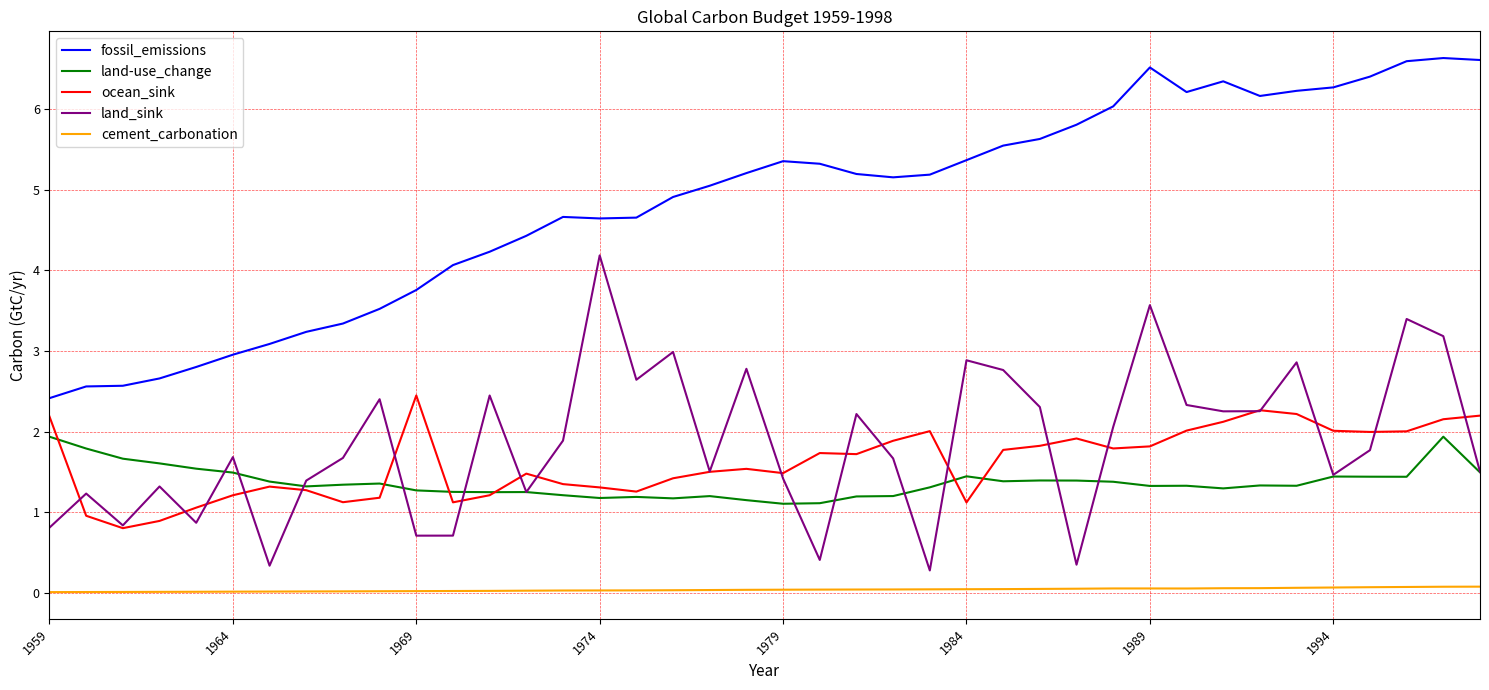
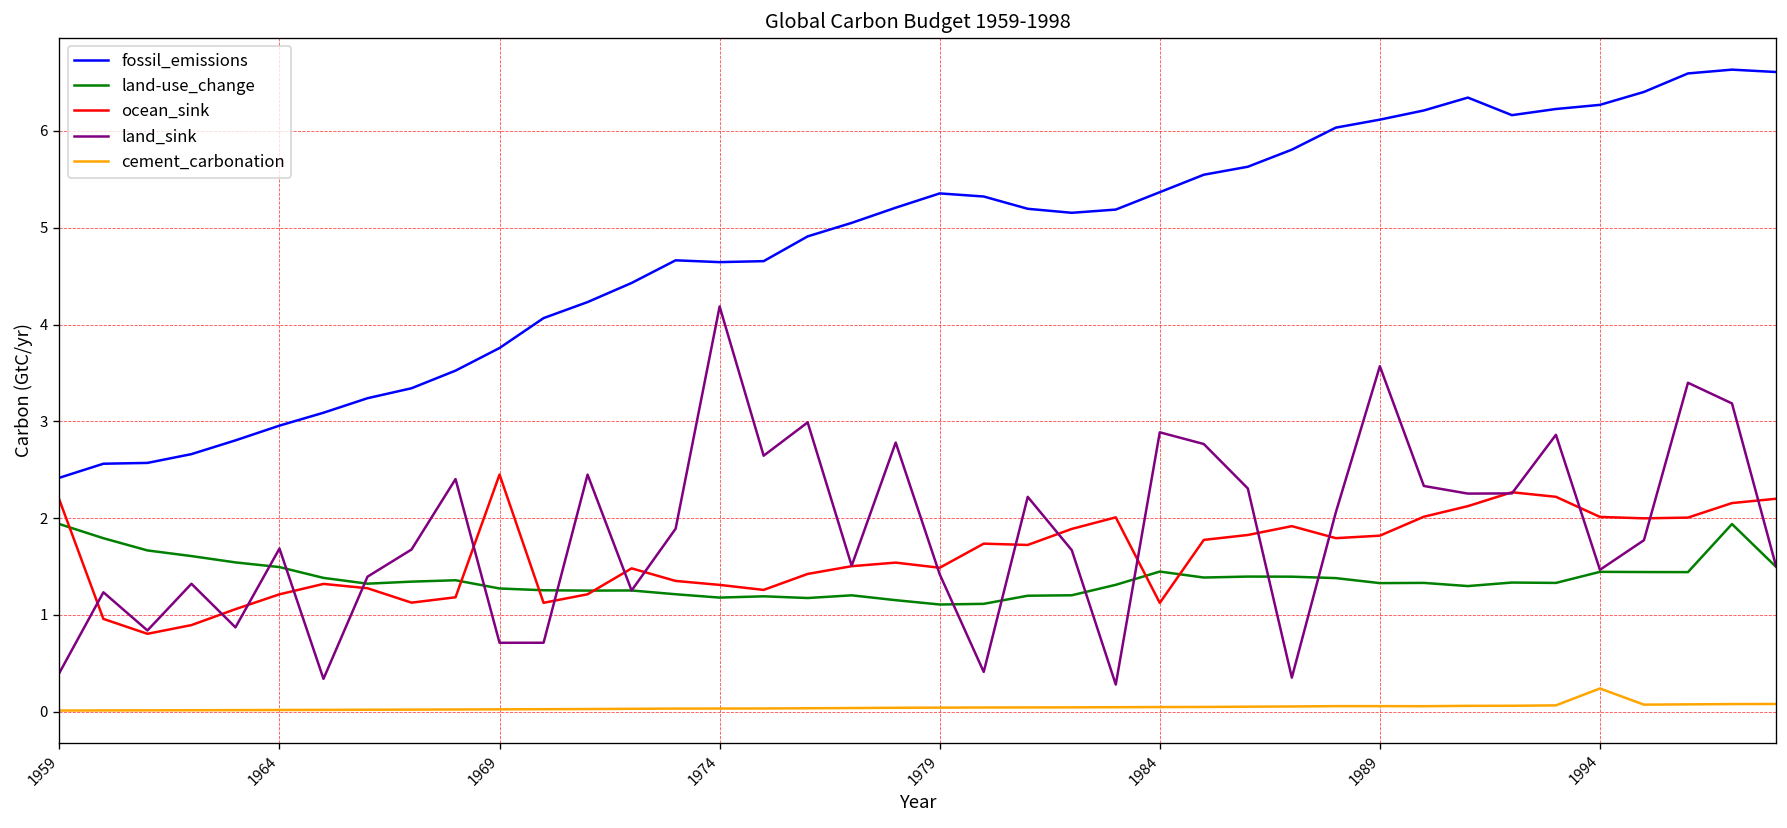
land_sink, 1959: 0.8 -> 0.4
fossil_emissions, 1989: 6.5 -> 6.1
cement_carbonation, 1994: 0.1 -> 0.2
